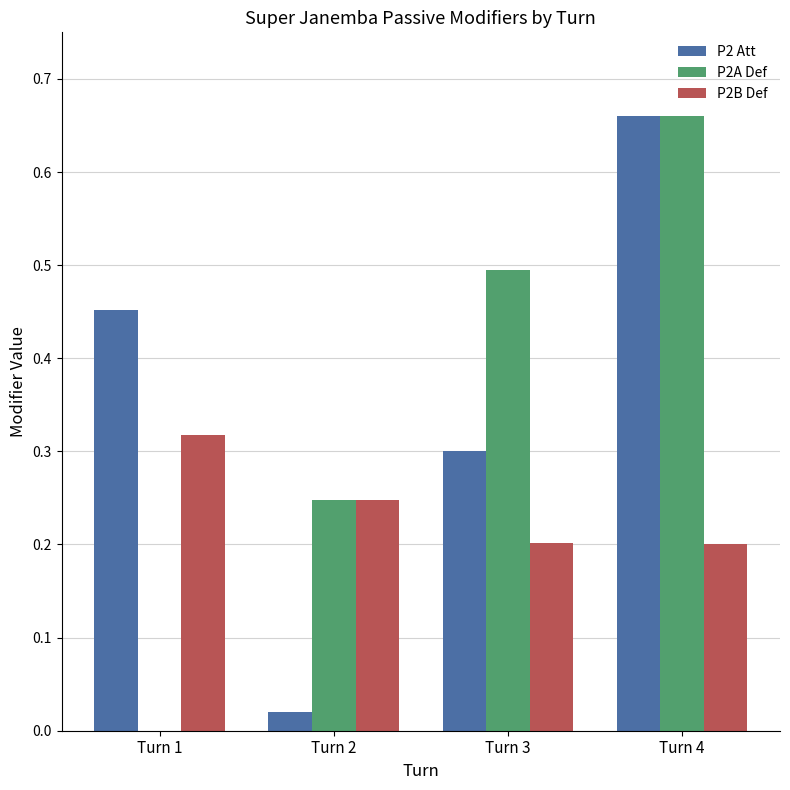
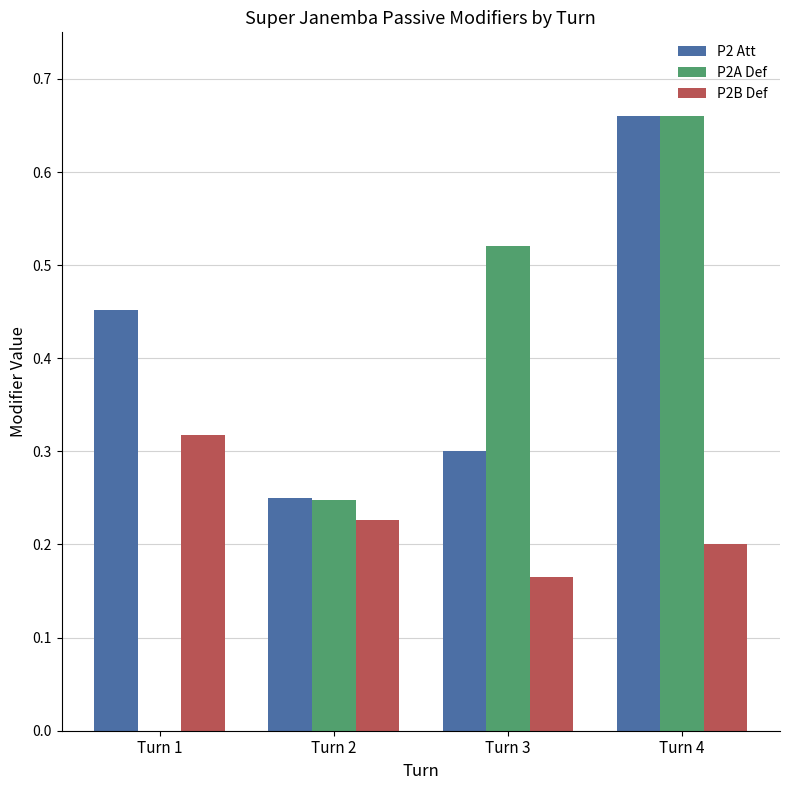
P2 Att, Turn 2: 0.02 -> 0.25
P2B Def, Turn 2: 0.25 -> 0.23
P2A Def, Turn 3: 0.50 -> 0.52
P2B Def, Turn 3: 0.20 -> 0.17
